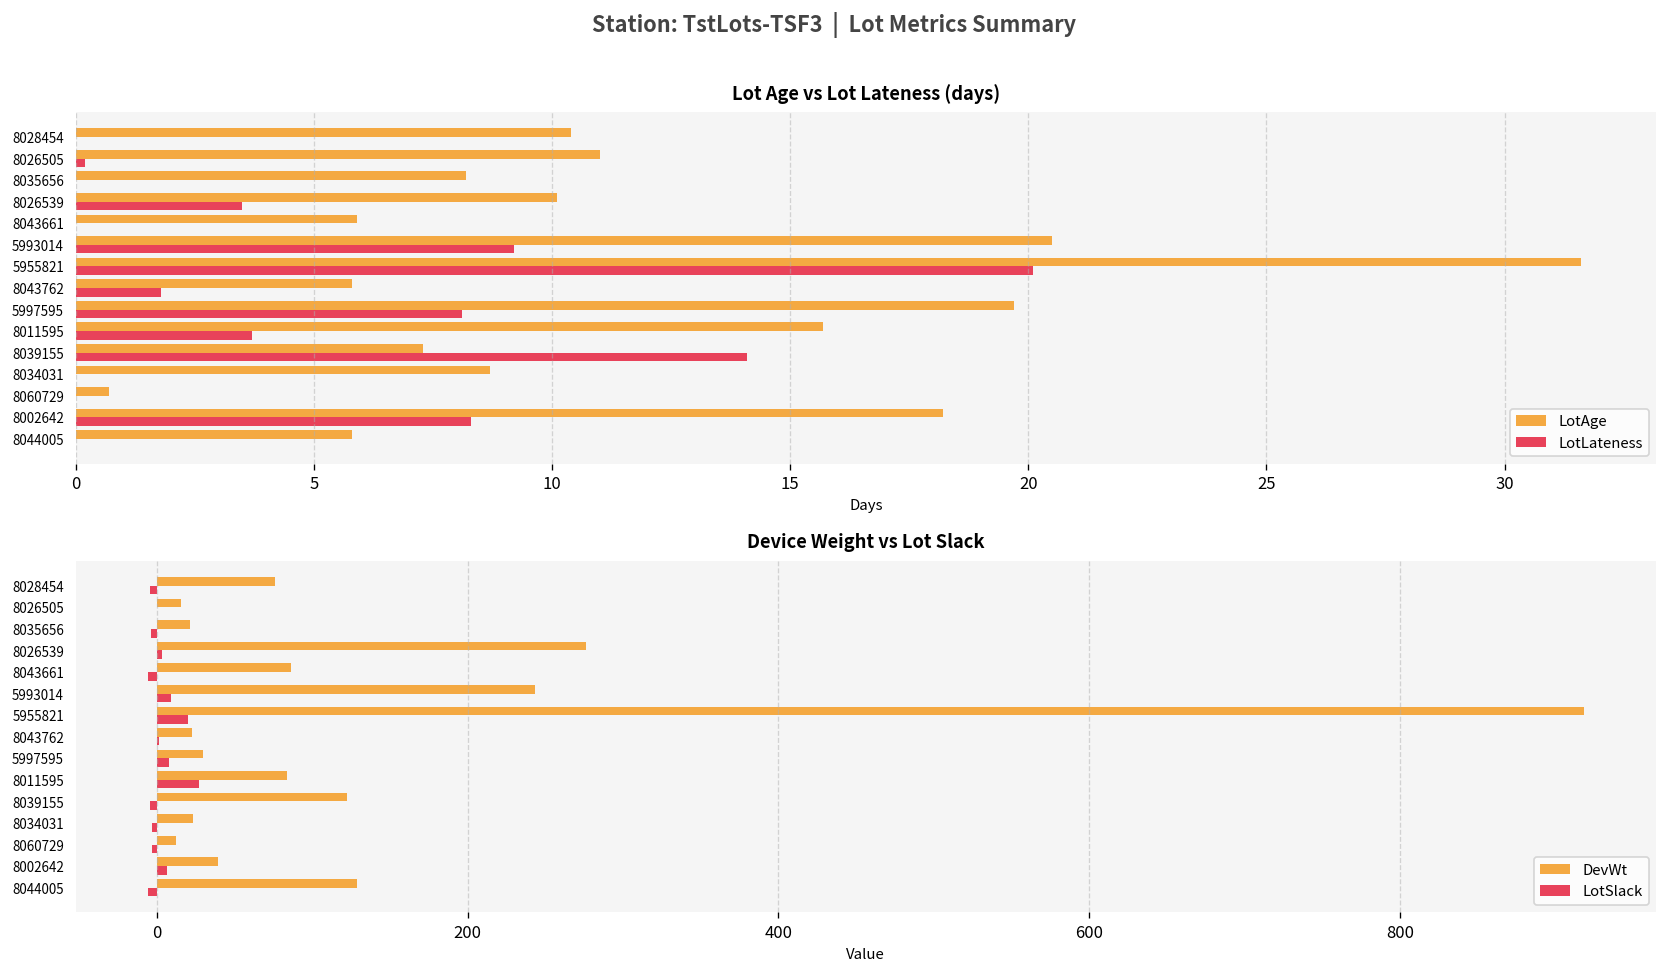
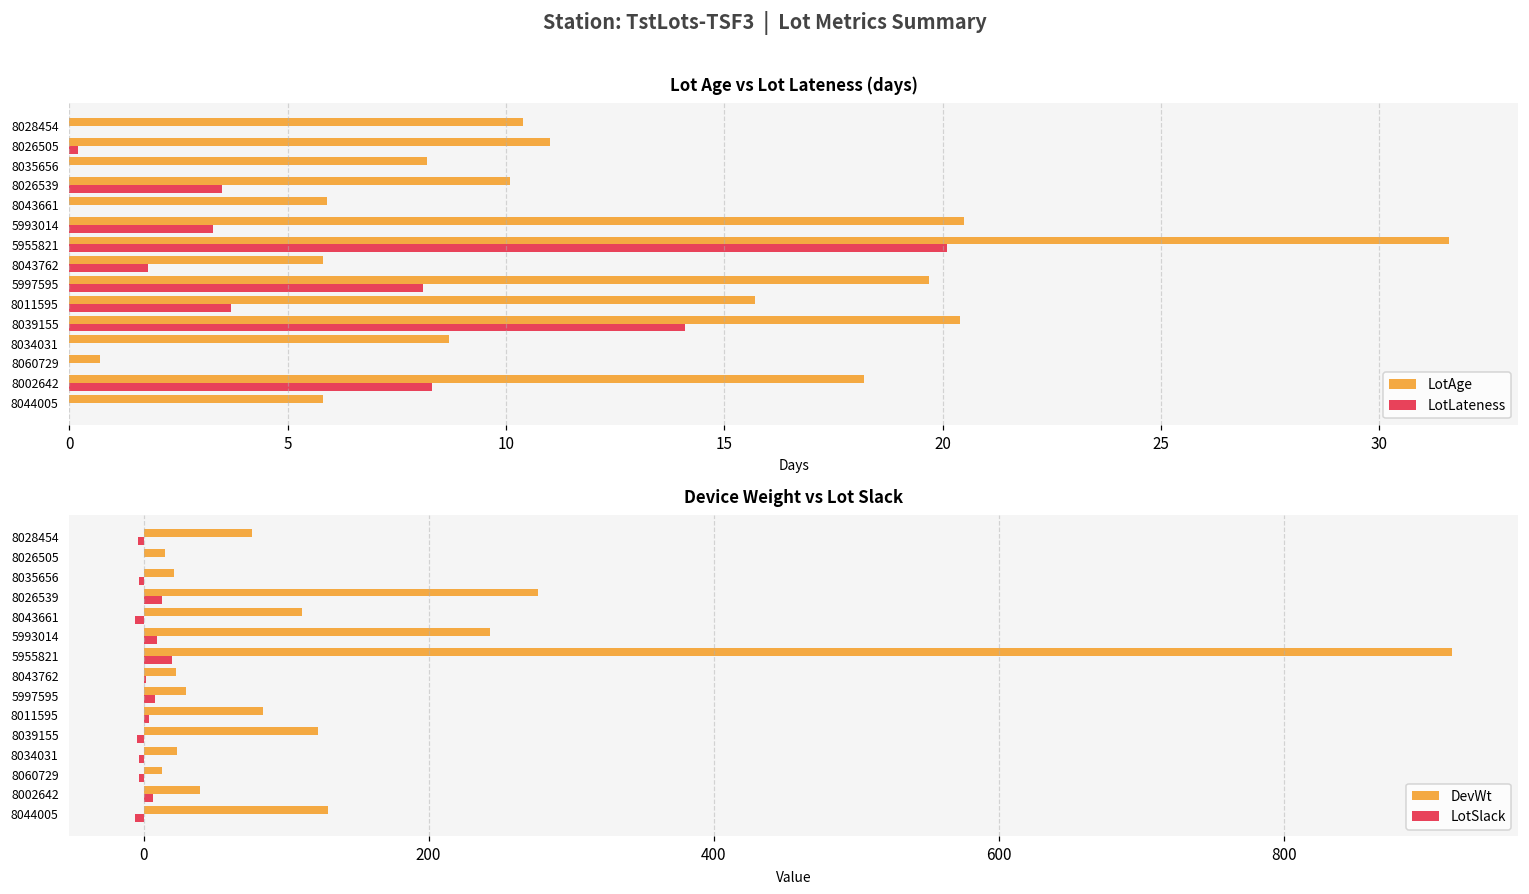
Lot Age vs Lot Lateness (days), LotLateness, 5993014: 9.2 -> 3.3
Lot Age vs Lot Lateness (days), LotAge, 8039155: 7.3 -> 20.4
Device Weight vs Lot Slack, LotSlack, 8026539: 4 -> 13
Device Weight vs Lot Slack, DevWt, 8043661: 87 -> 111
Device Weight vs Lot Slack, LotSlack, 8011595: 27 -> 4
